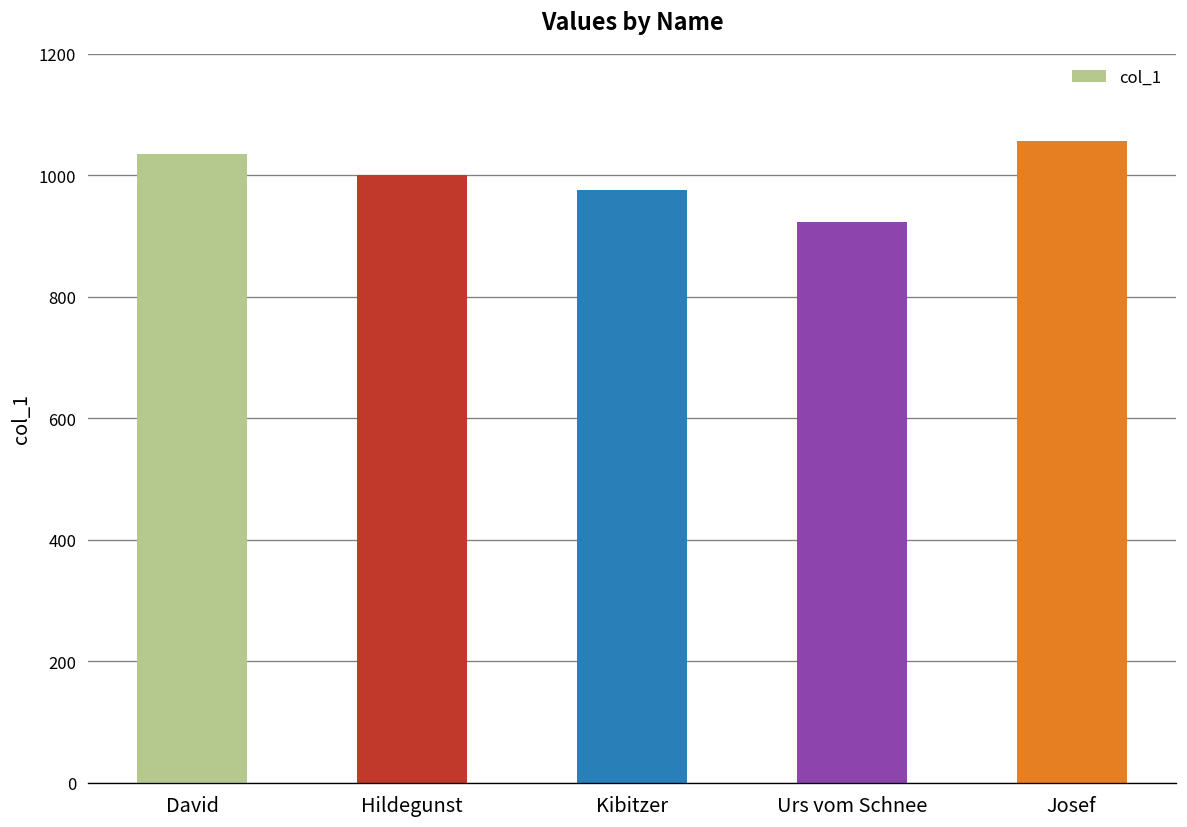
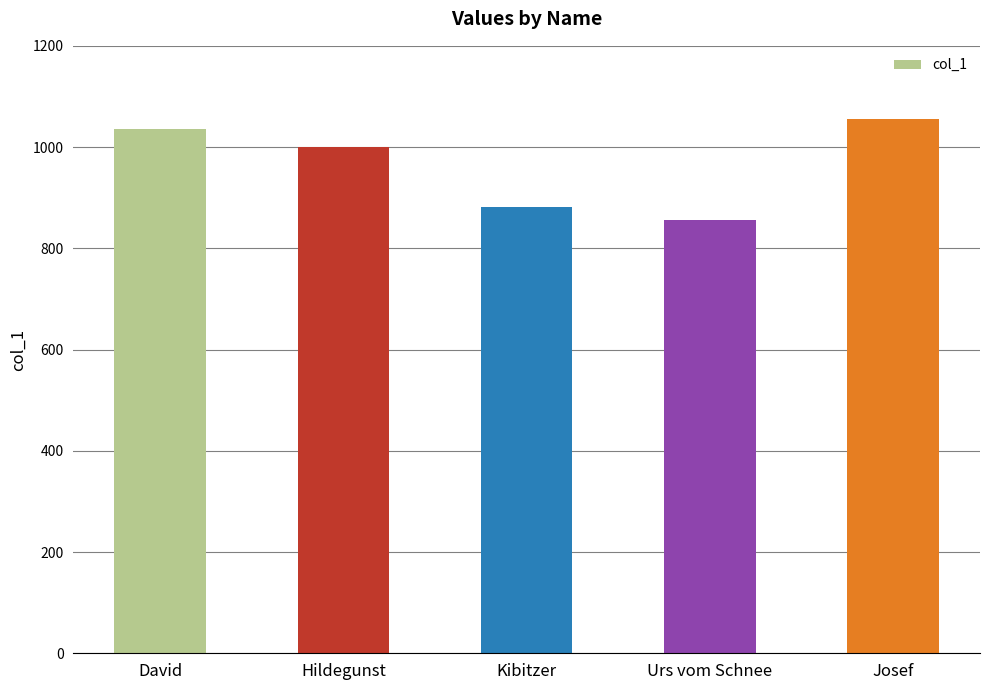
Kibitzer: 980 -> 880
Urs vom Schnee: 920 -> 860
